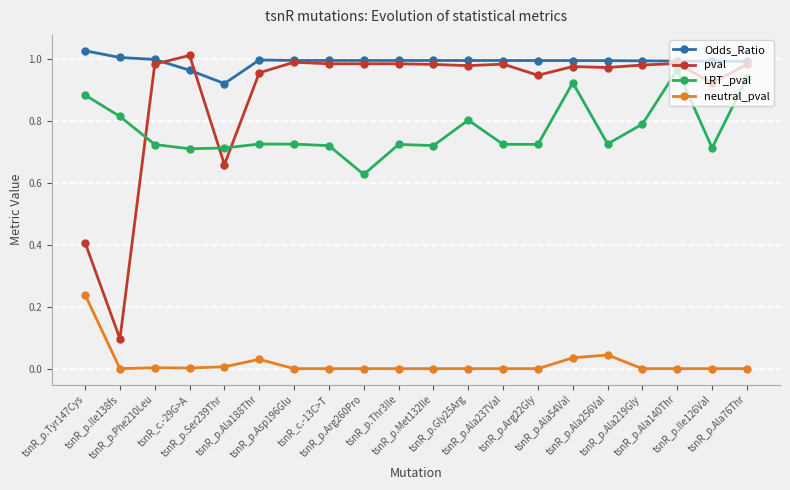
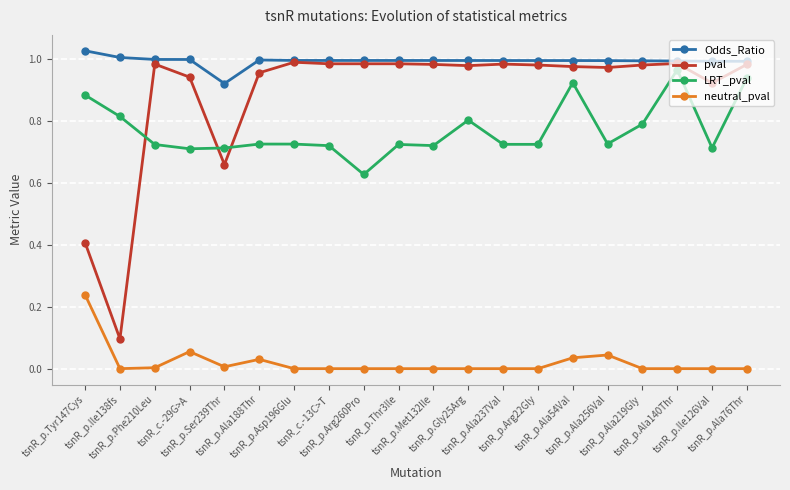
Odds_Ratio, tsnR_c.-29G>A: 0.96 -> 1.00
pval, tsnR_c.-29G>A: 1.01 -> 0.94
neutral_pval, tsnR_c.-29G>A: 0.00 -> 0.06
pval, tsnR_p.Arg22Gly: 0.95 -> 0.98
